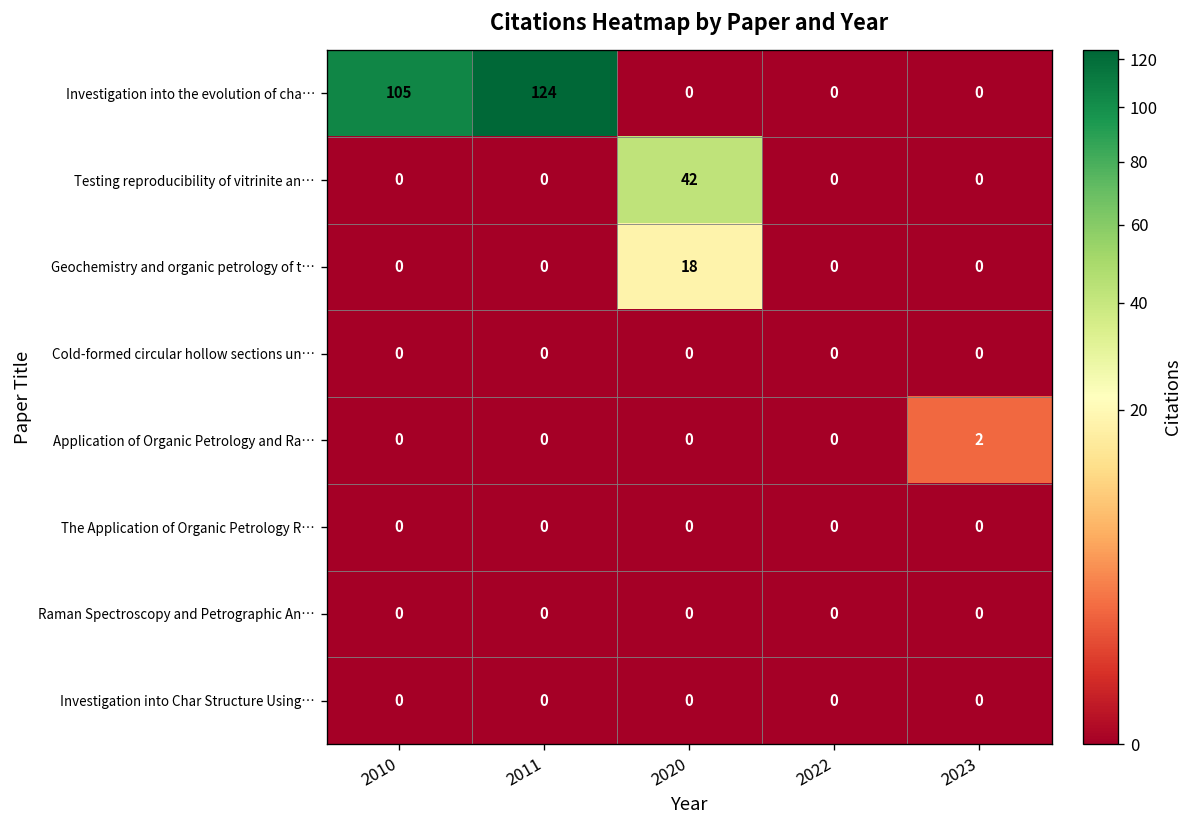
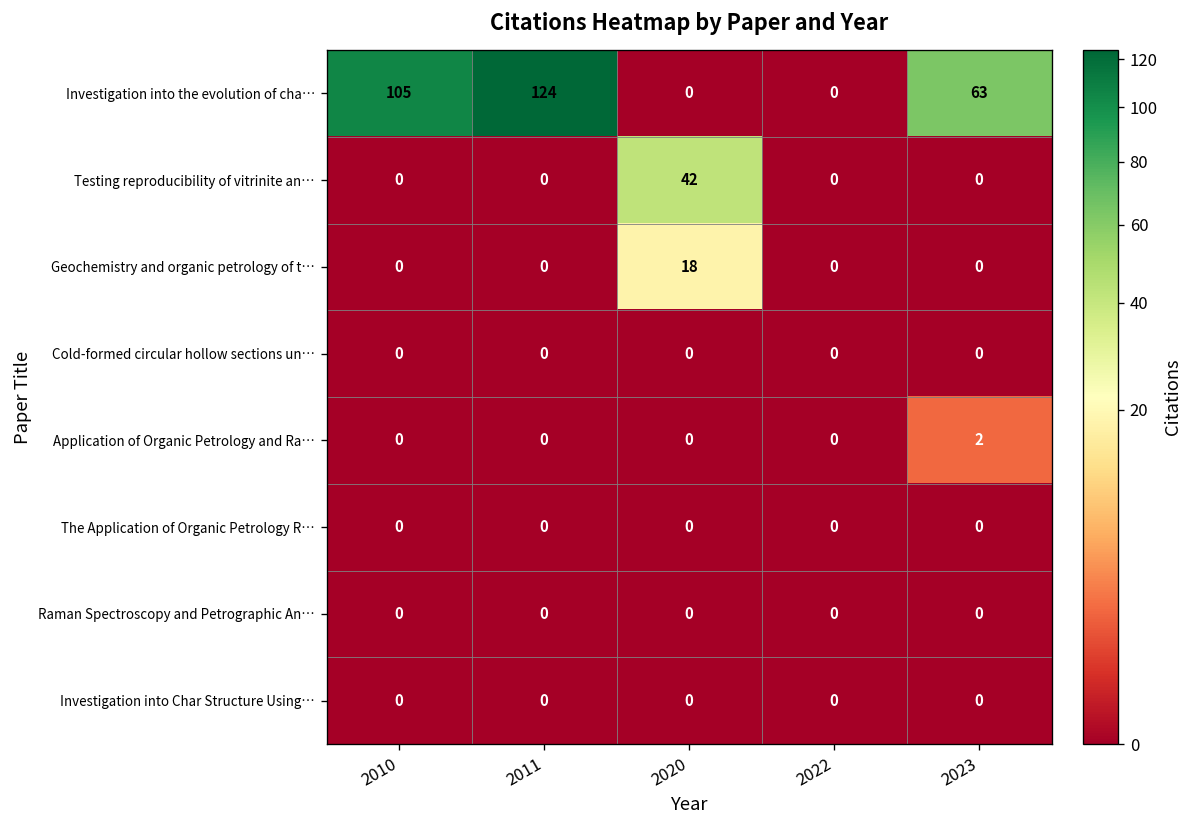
Investigation into the evolution of cha…, 2023: 0 -> 63
